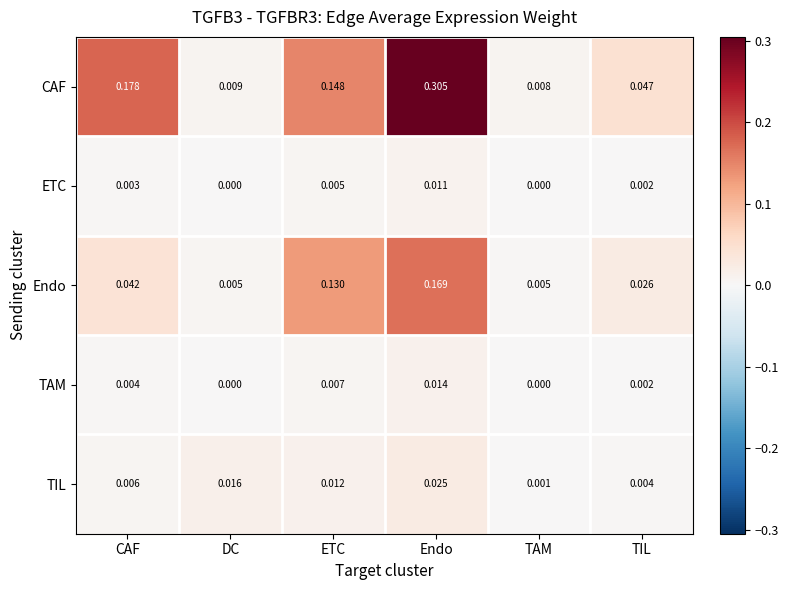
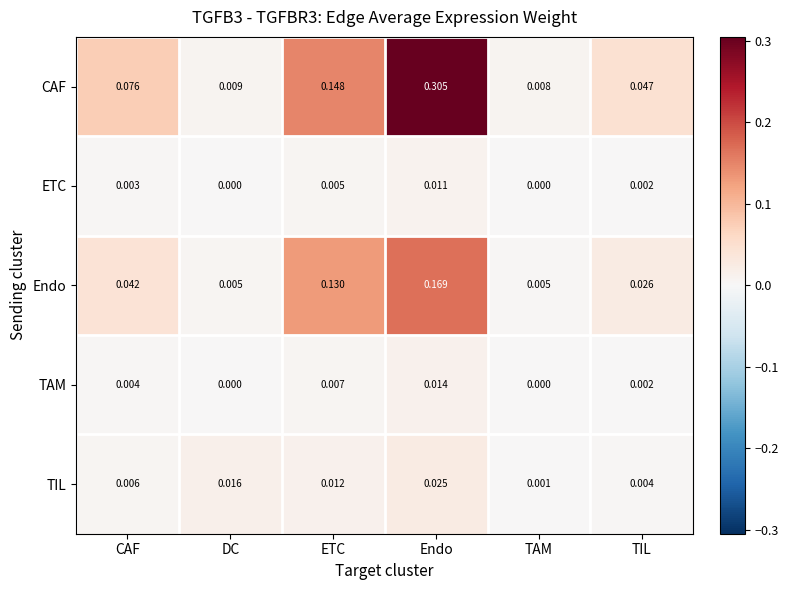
CAF, CAF: 0.178 -> 0.076
